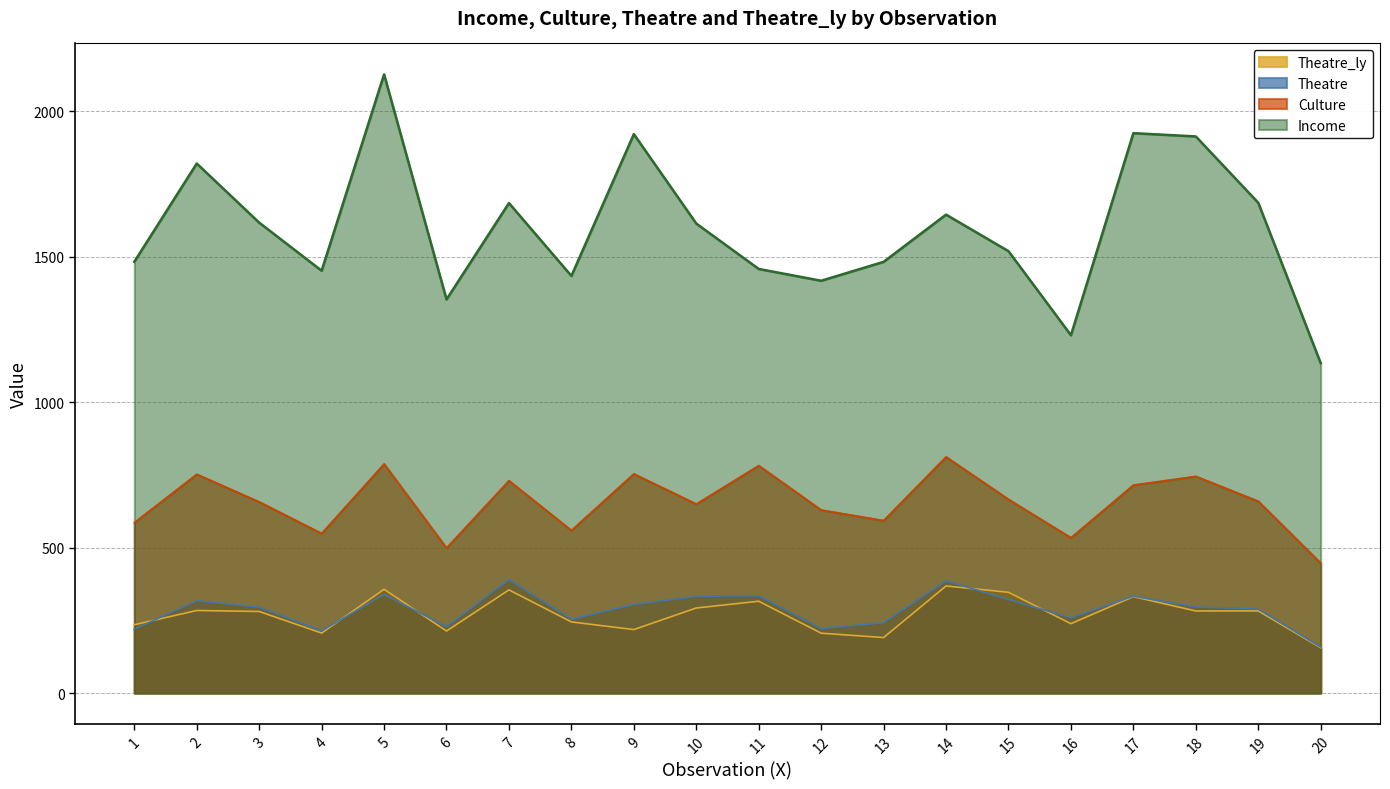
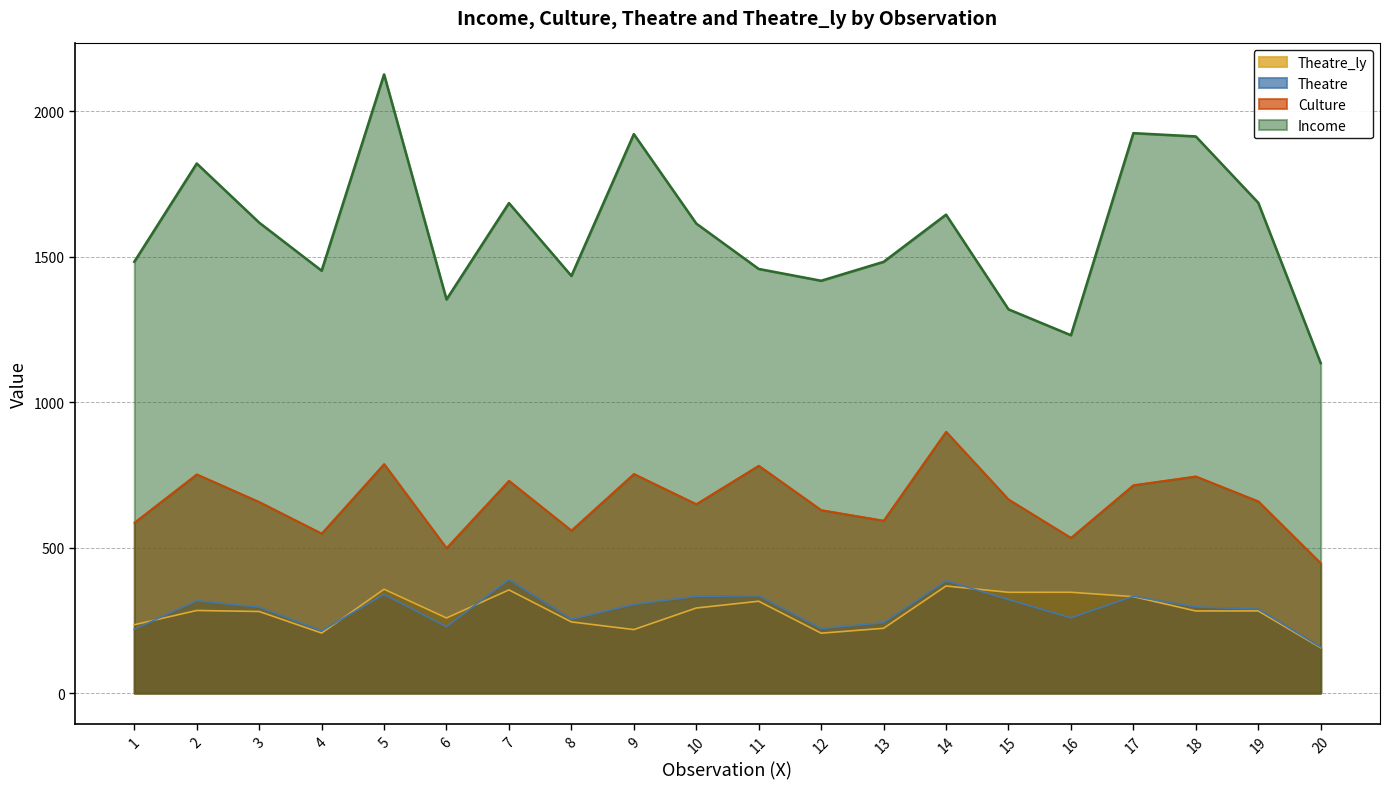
Theatre_ly, 6: 210 -> 260
Theatre_ly, 13: 190 -> 220
Culture, 14: 810 -> 900
Income, 15: 1520 -> 1320
Theatre_ly, 16: 240 -> 350
